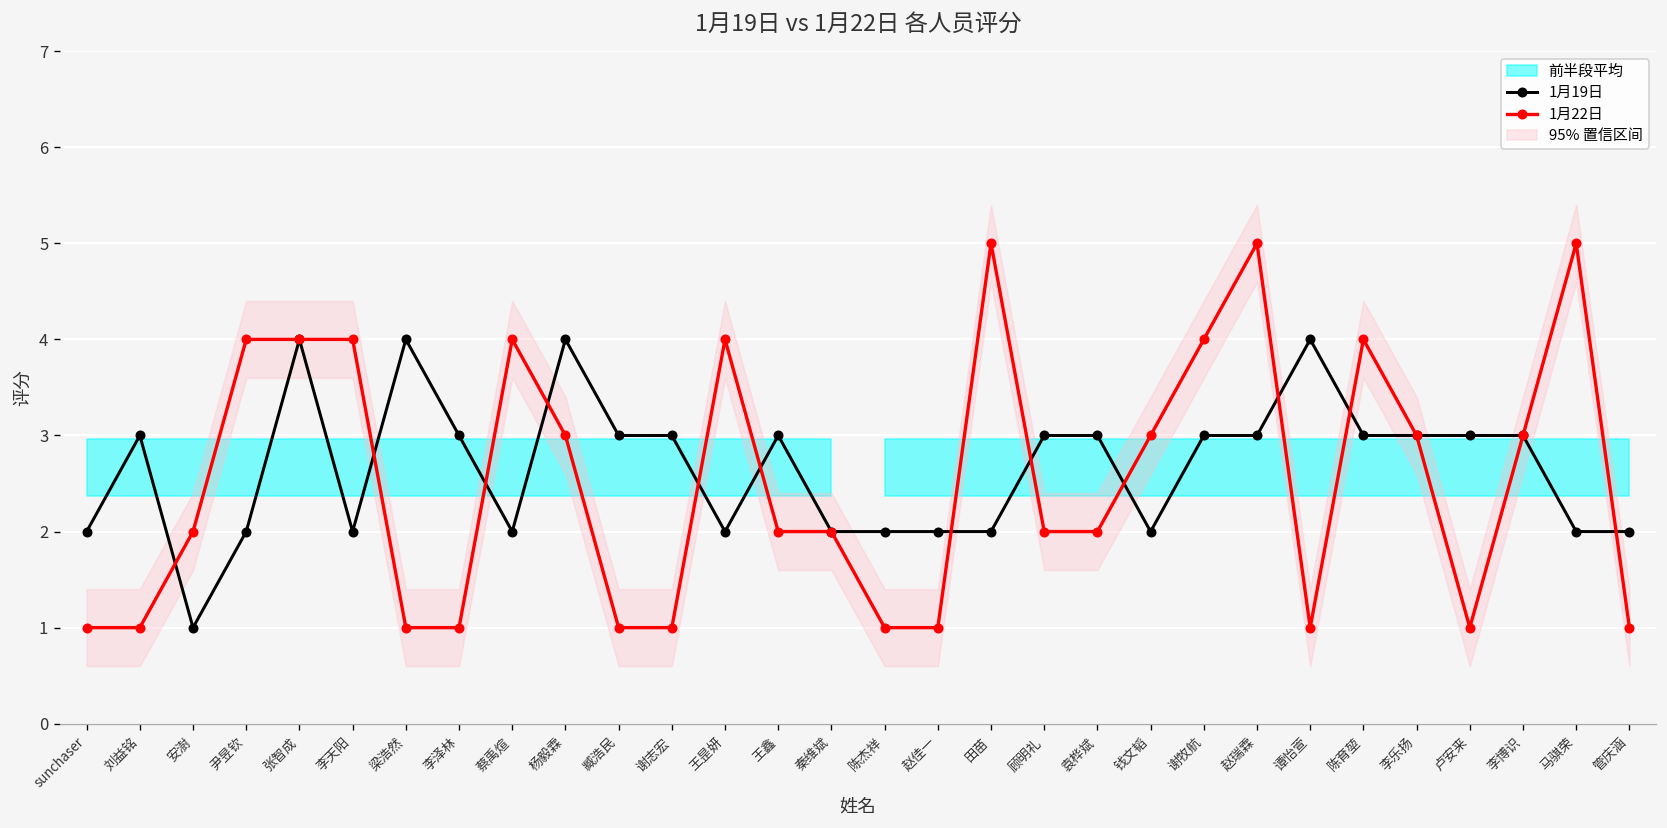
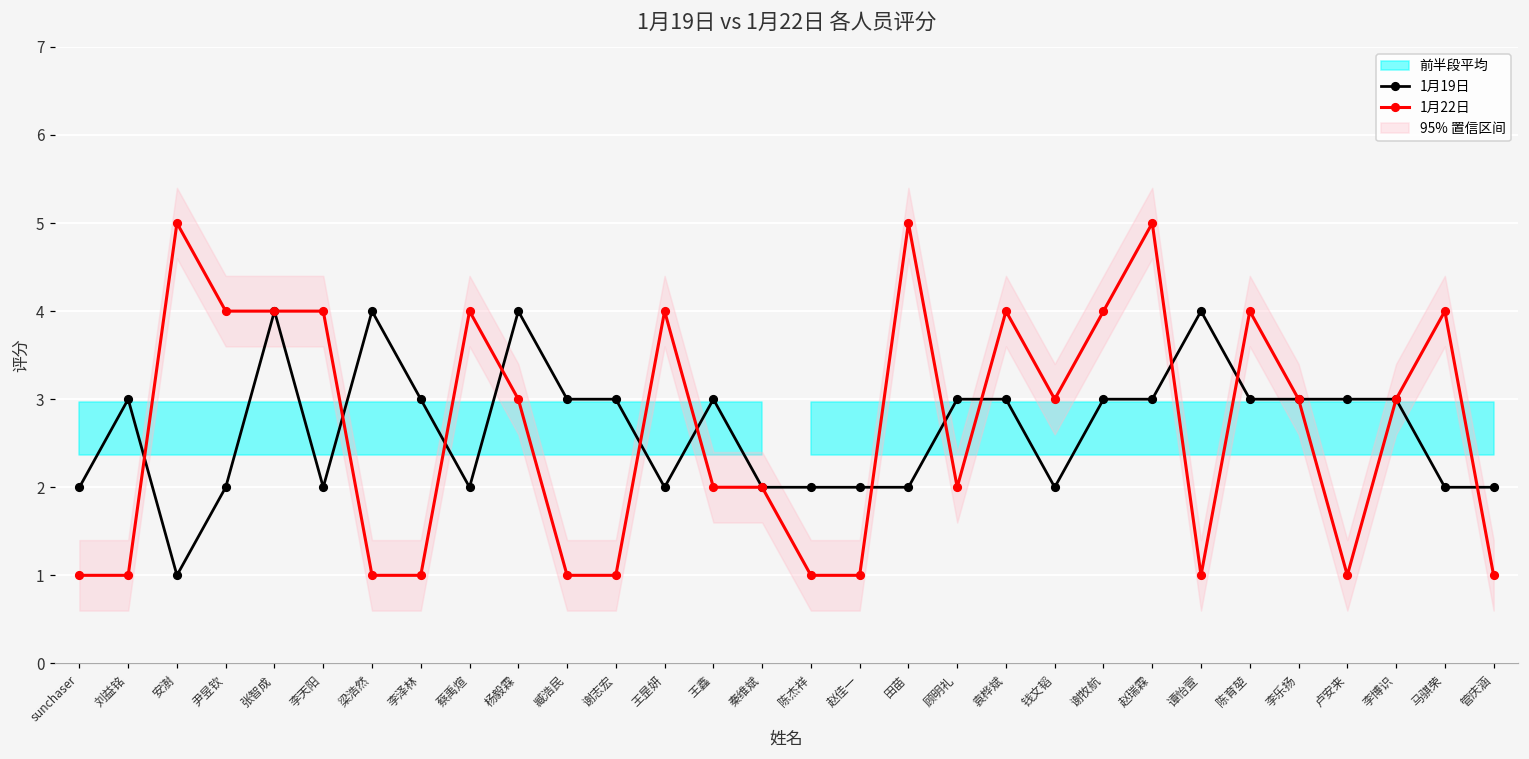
1月22日, 安澍: 2 -> 5
1月22日, 袁桦斌: 2 -> 4
1月22日, 马骐荣: 5 -> 4
